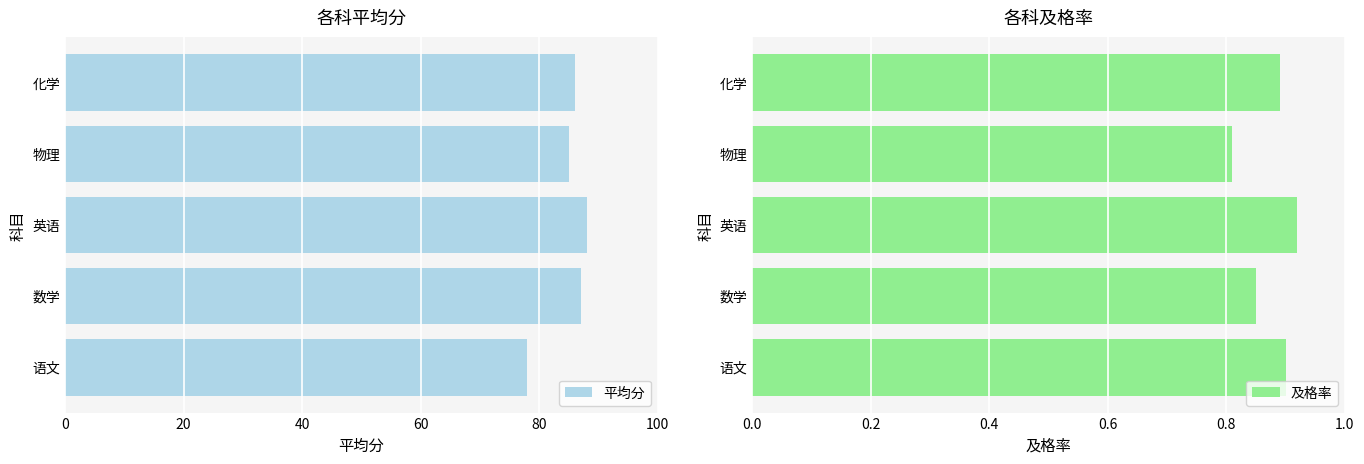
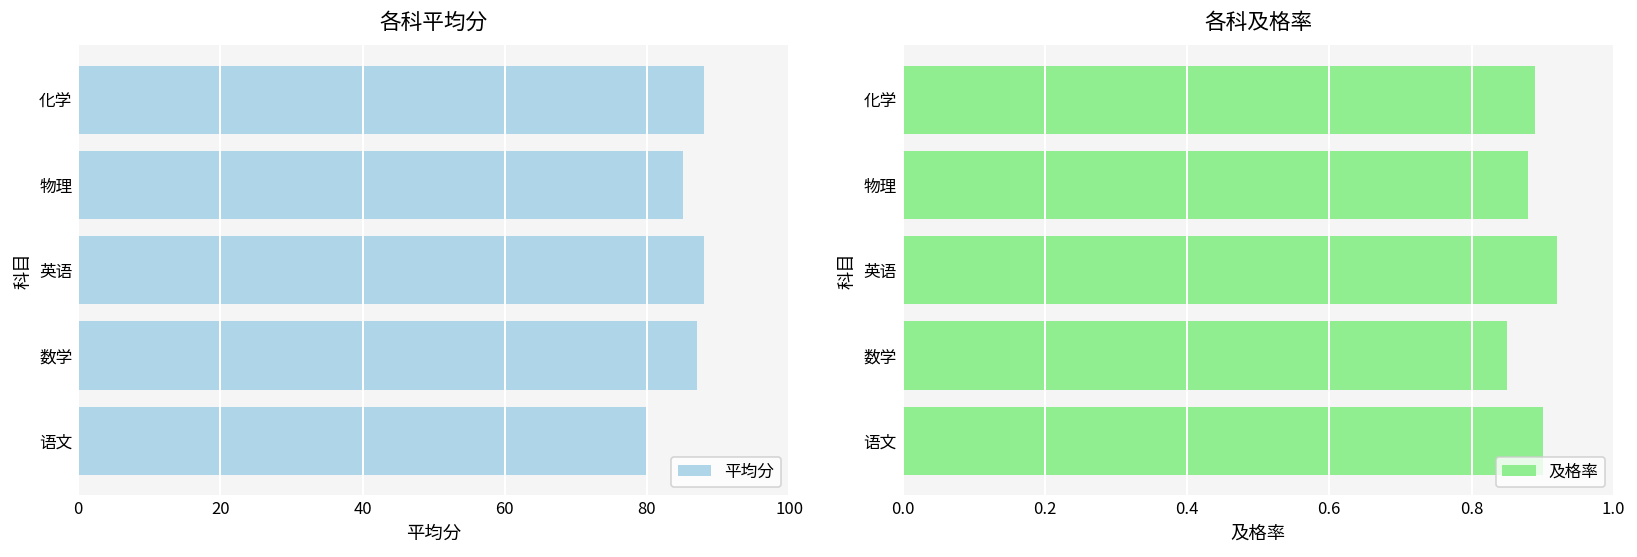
各科平均分, 化学: 86 -> 88
各科平均分, 语文: 78 -> 80
各科及格率, 物理: 0.81 -> 0.88
